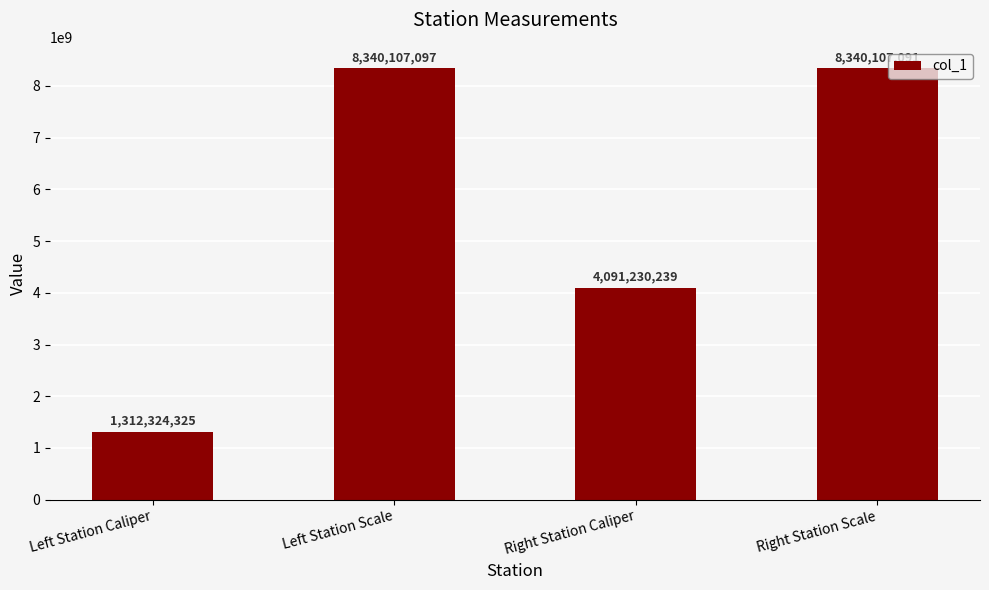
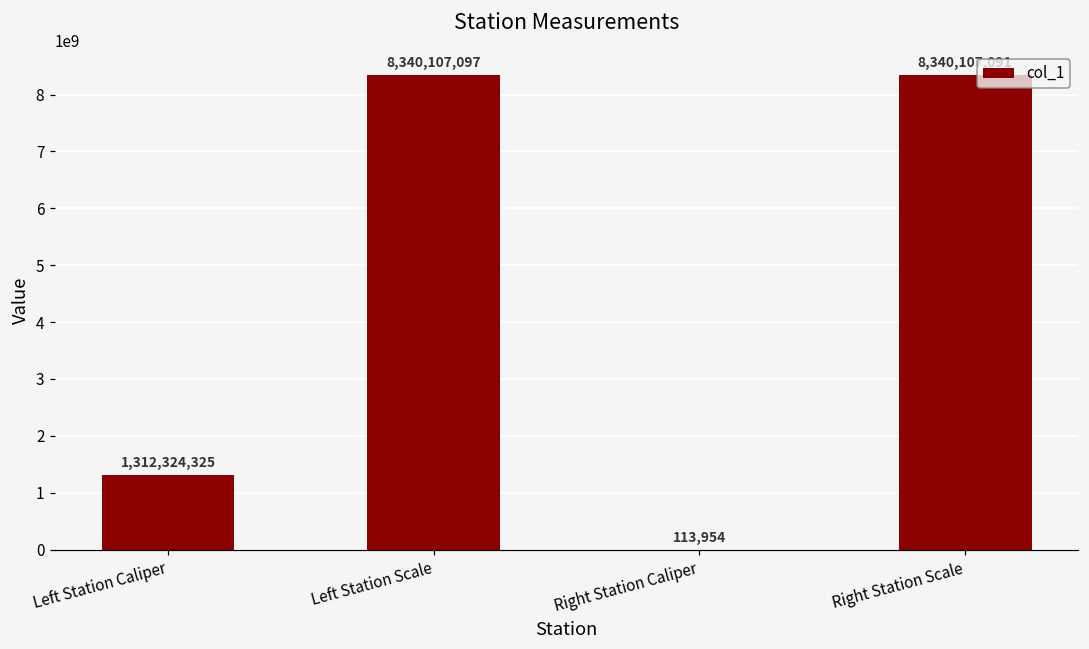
Right Station Caliper: 4,091,230,239 -> 113,954
